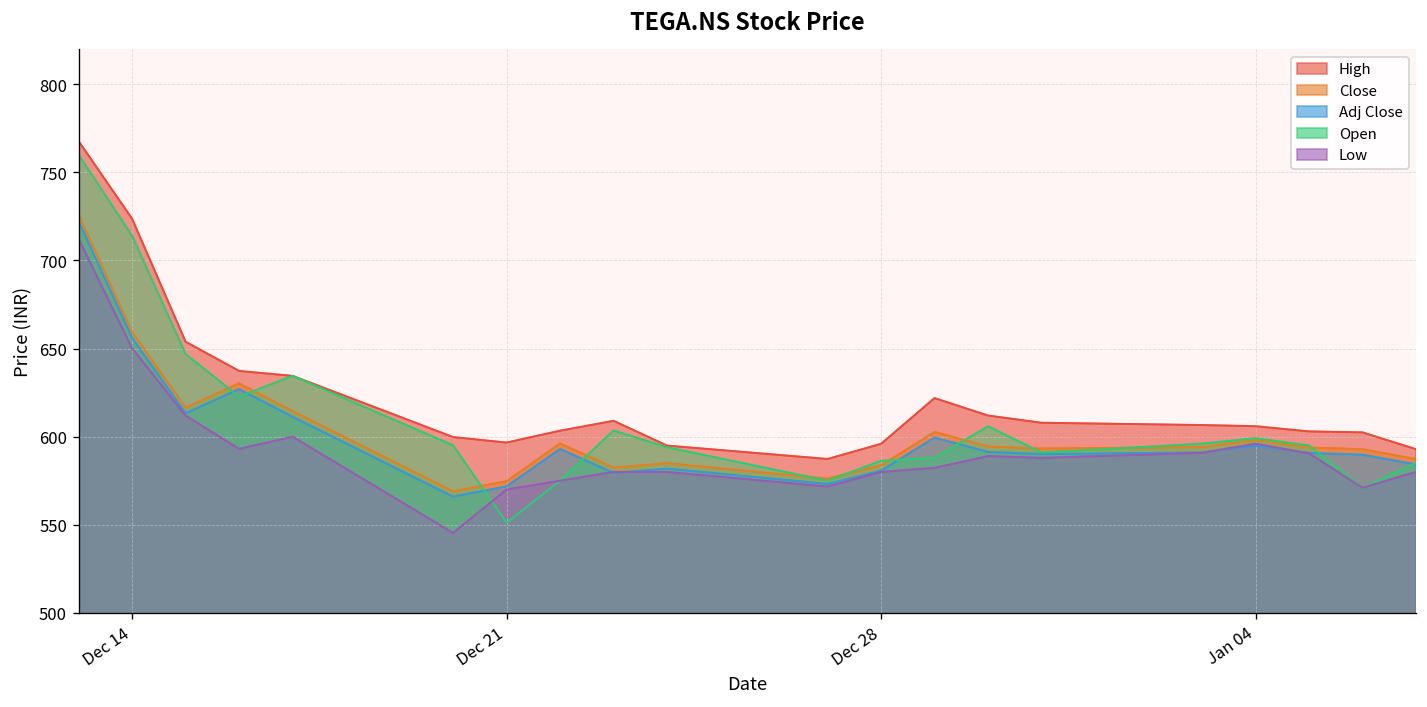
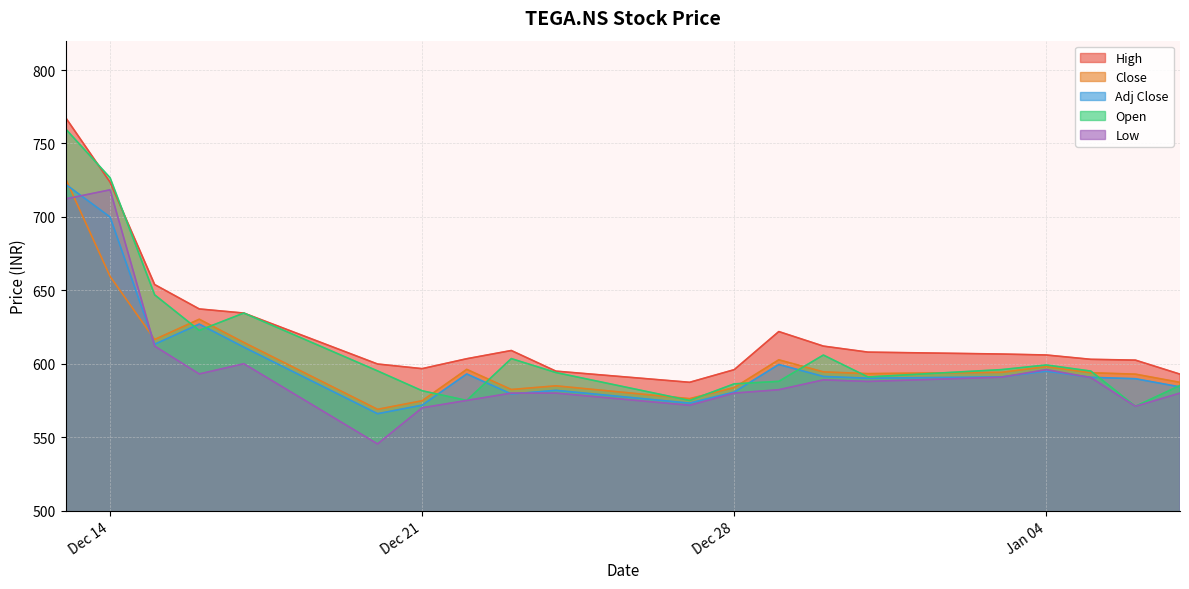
Adj Close, Dec 14: 656 -> 700
Open, Dec 14: 714 -> 727
Low, Dec 14: 650 -> 718
Open, Dec 21: 551 -> 582
